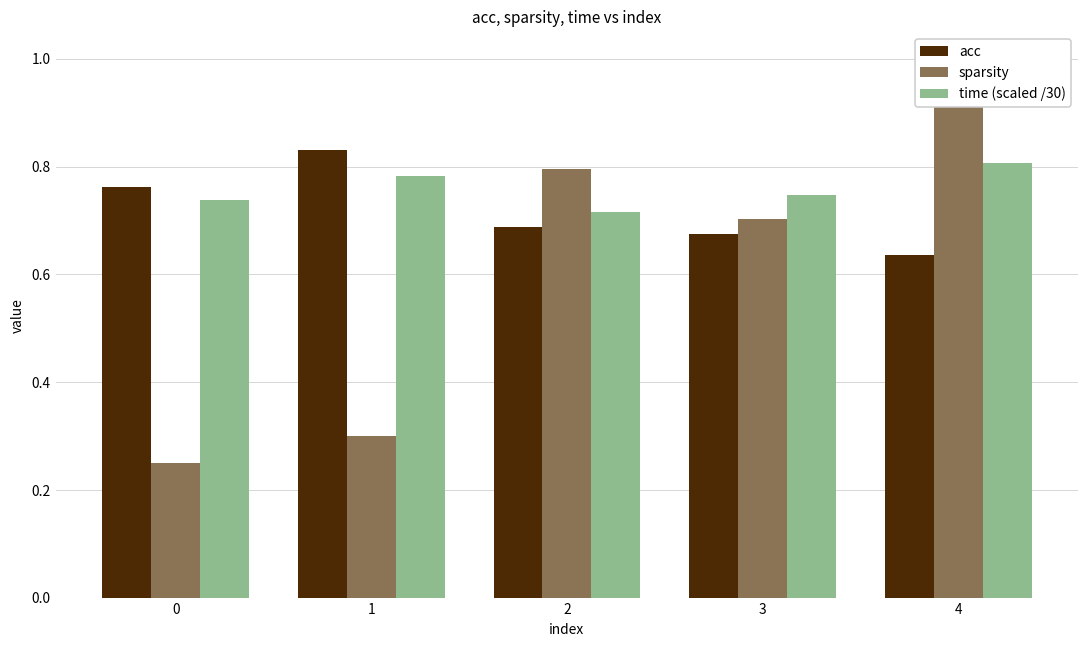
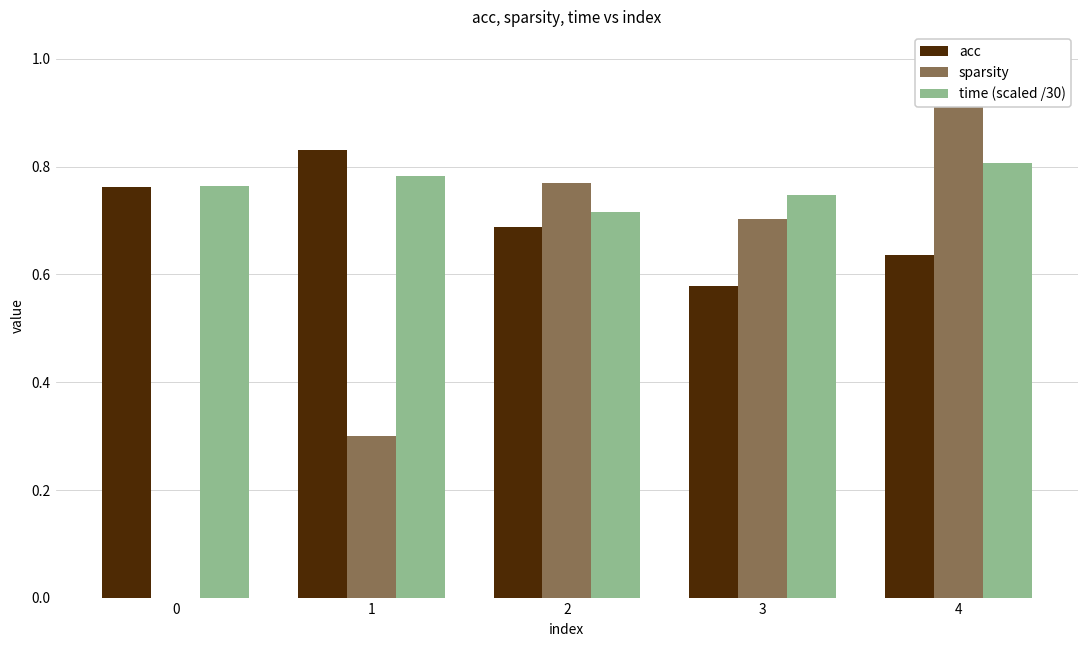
sparsity, 0: 0.25 -> 0.00
time (scaled /30), 0: 0.74 -> 0.76
sparsity, 2: 0.79 -> 0.77
acc, 3: 0.68 -> 0.58
